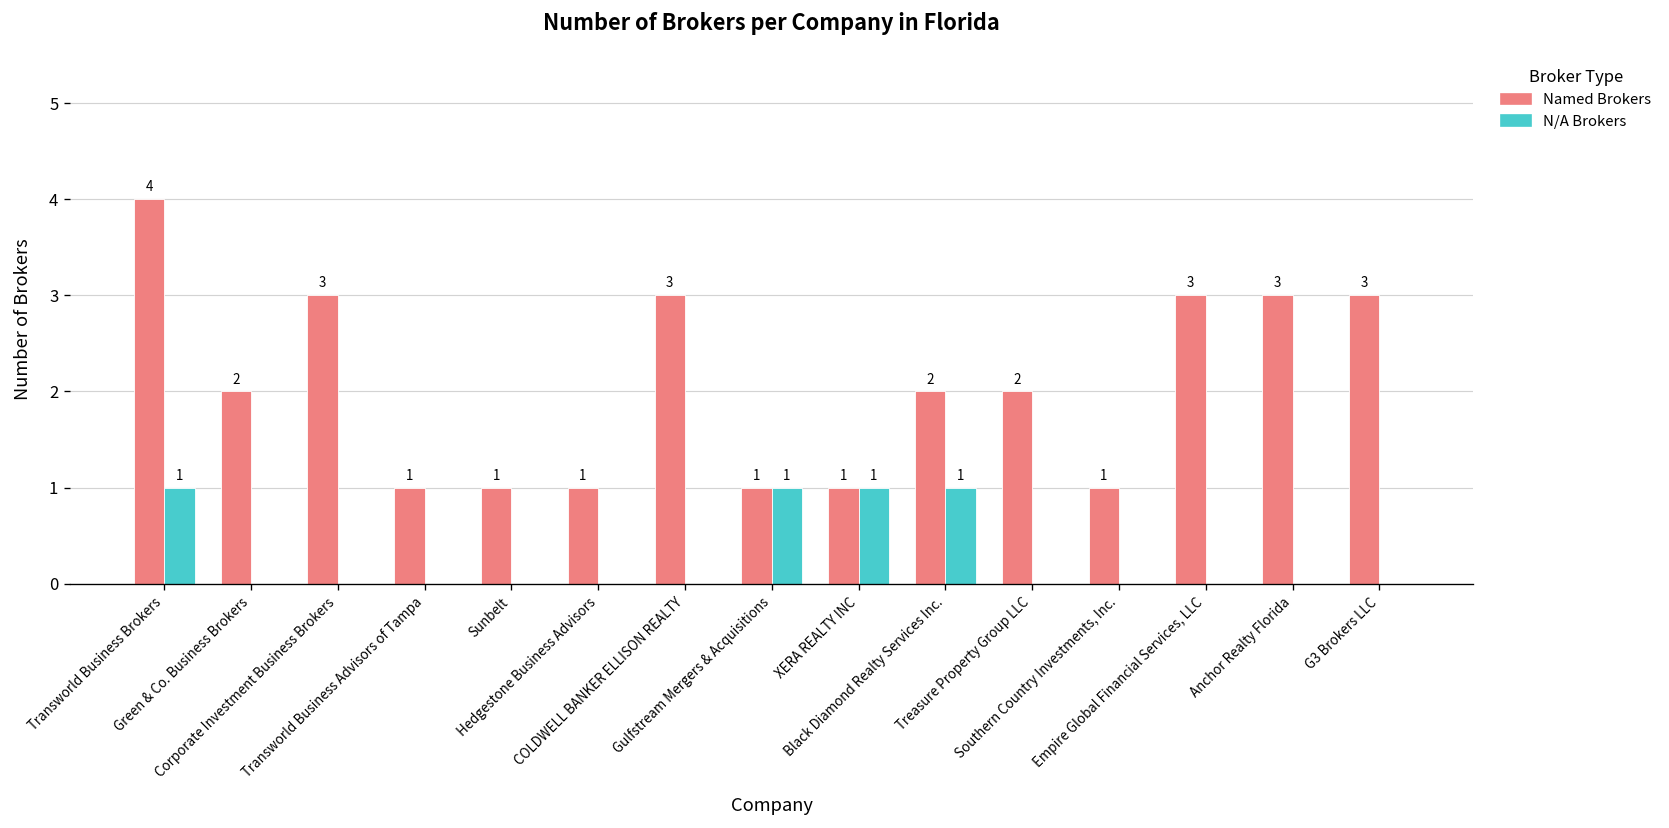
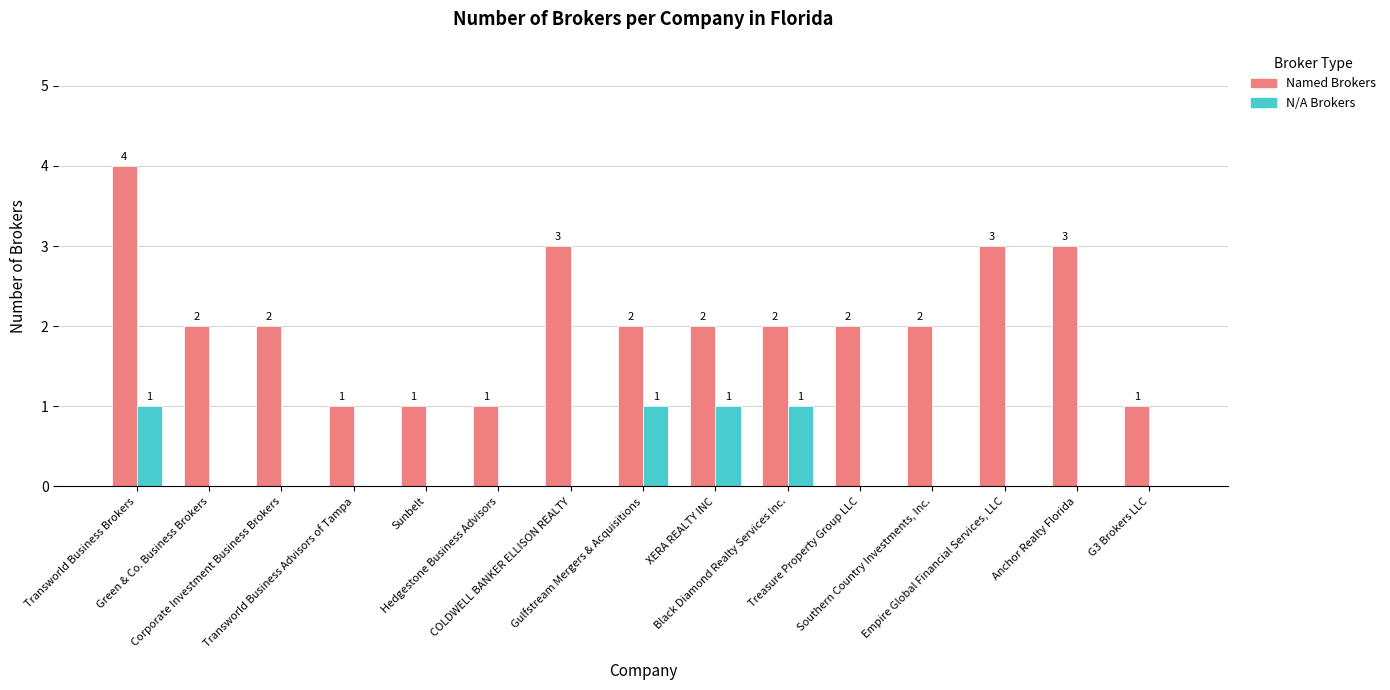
Named Brokers, Corporate Investment Business Brokers: 3 -> 2
Named Brokers, Gulfstream Mergers & Acquisitions: 1 -> 2
Named Brokers, XERA REALTY INC: 1 -> 2
Named Brokers, Southern Country Investments, Inc.: 1 -> 2
Named Brokers, G3 Brokers LLC: 3 -> 1
